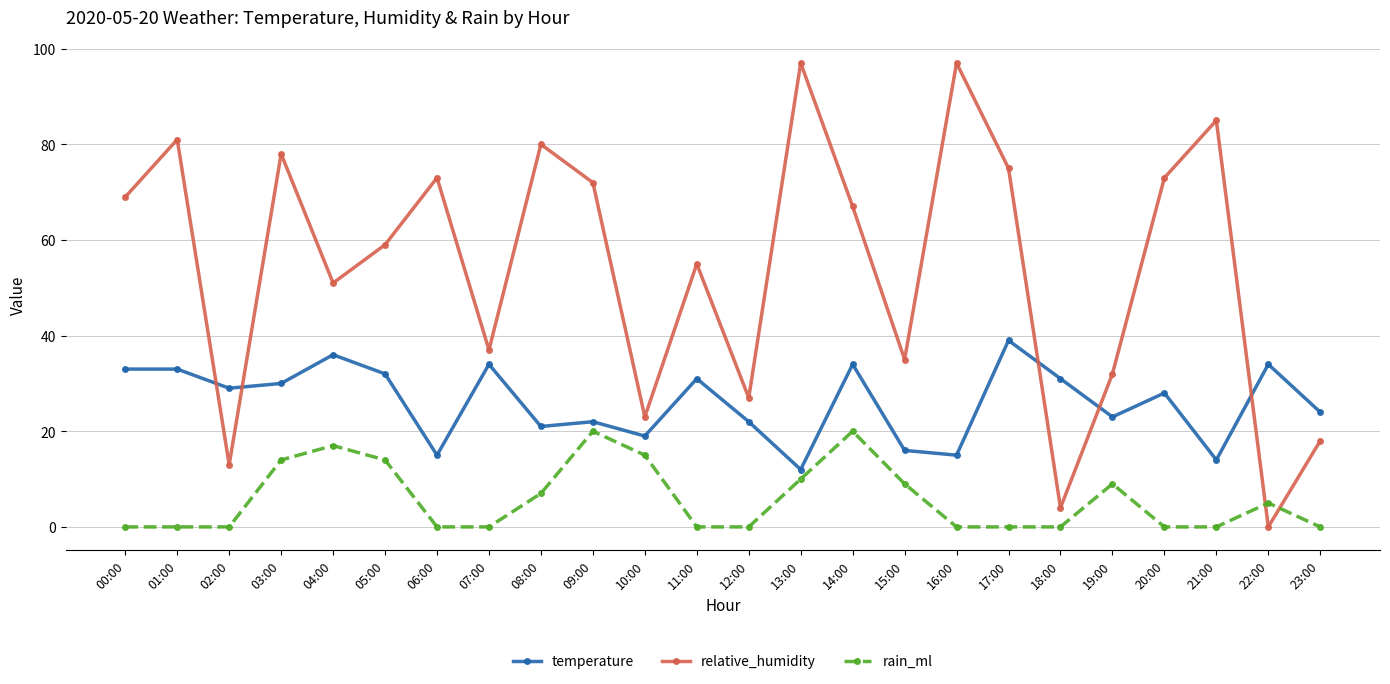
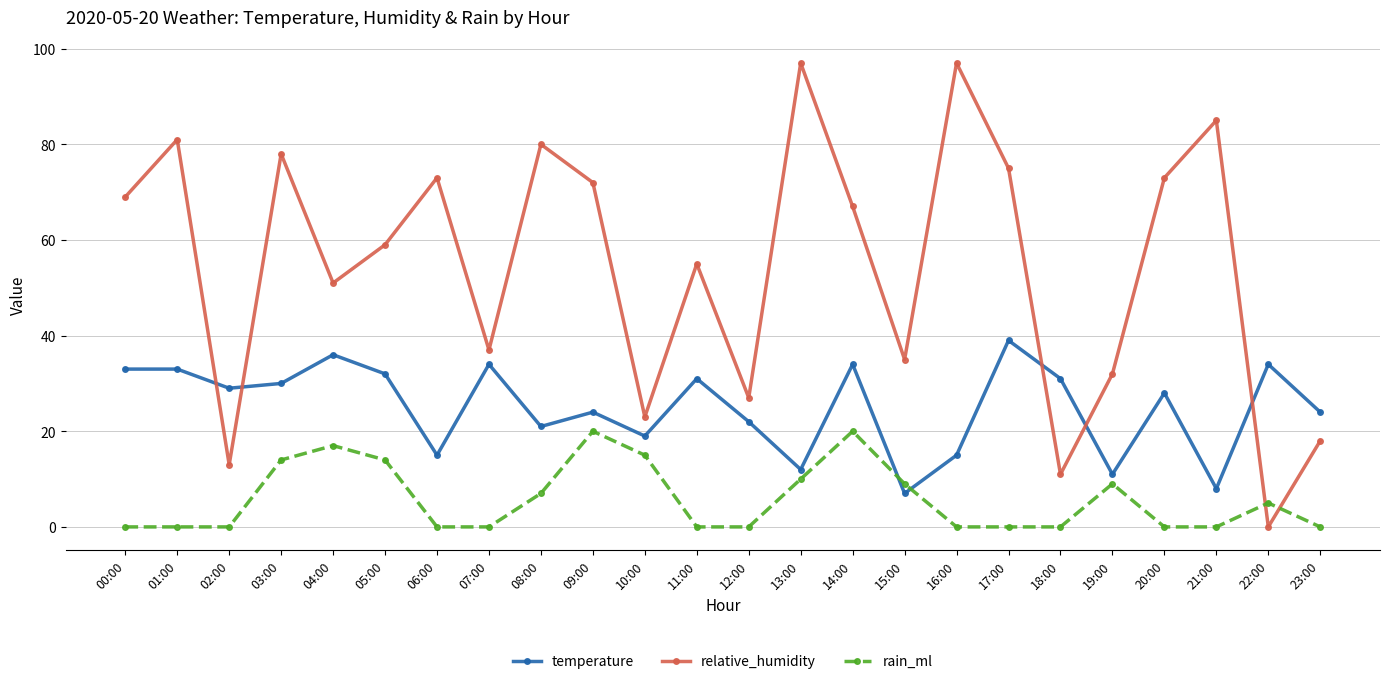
temperature, 09:00: 22 -> 24
temperature, 15:00: 16 -> 7
relative_humidity, 18:00: 4 -> 11
temperature, 19:00: 23 -> 11
temperature, 21:00: 14 -> 8
